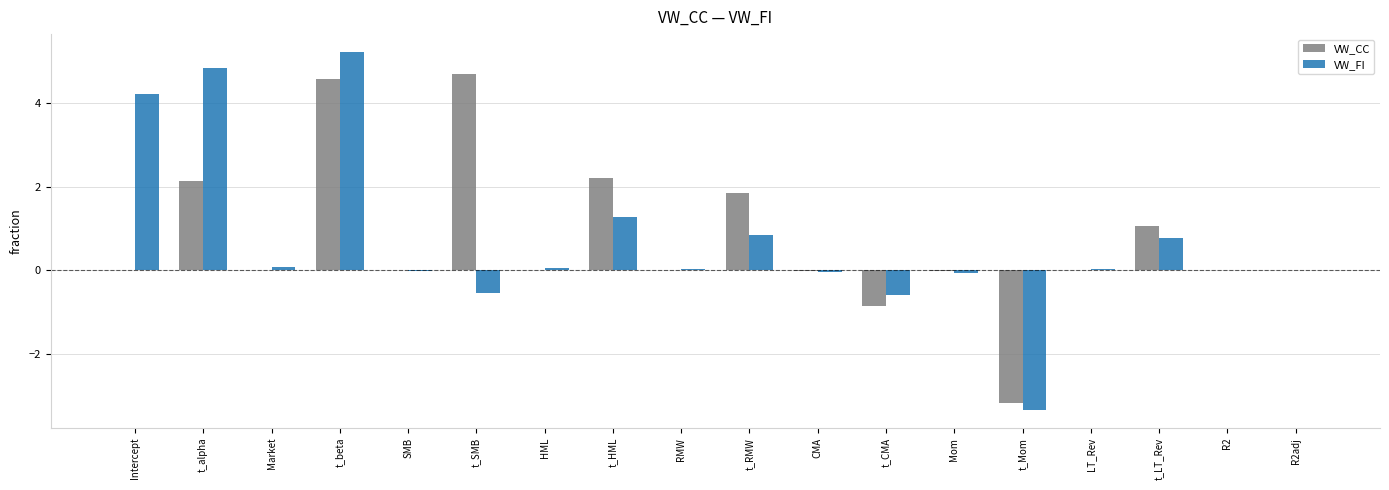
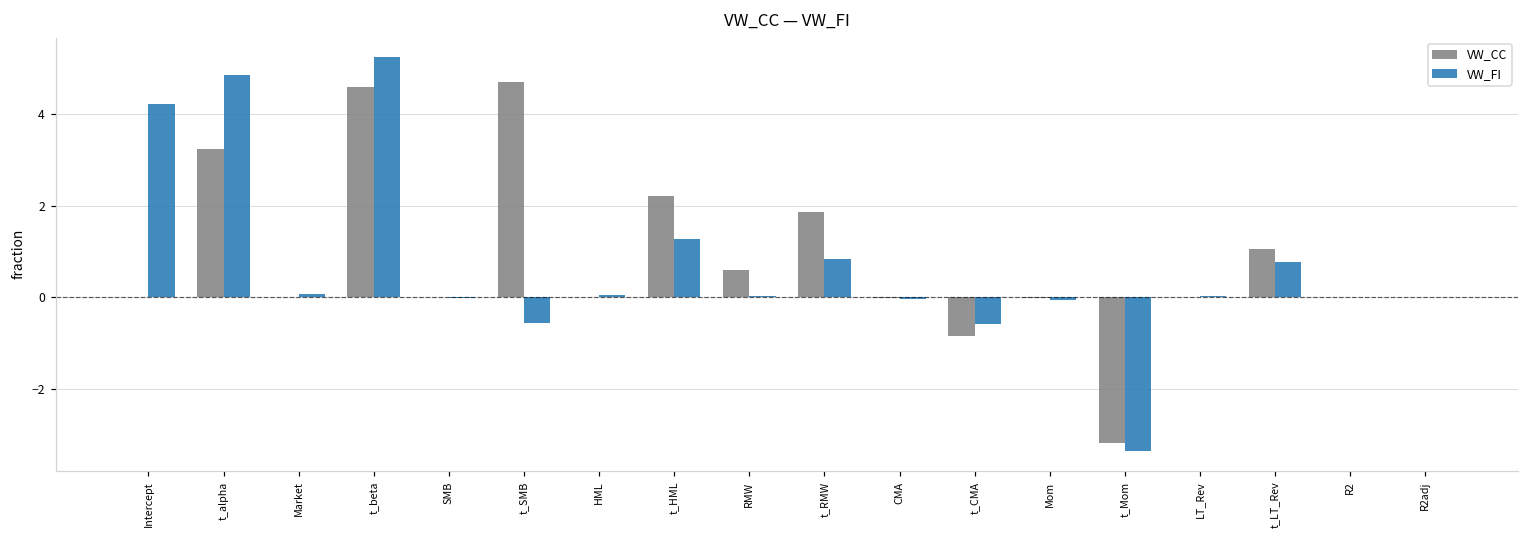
VW_CC, t_alpha: 2.1 -> 3.2
VW_CC, RMW: 0.0 -> 0.6
